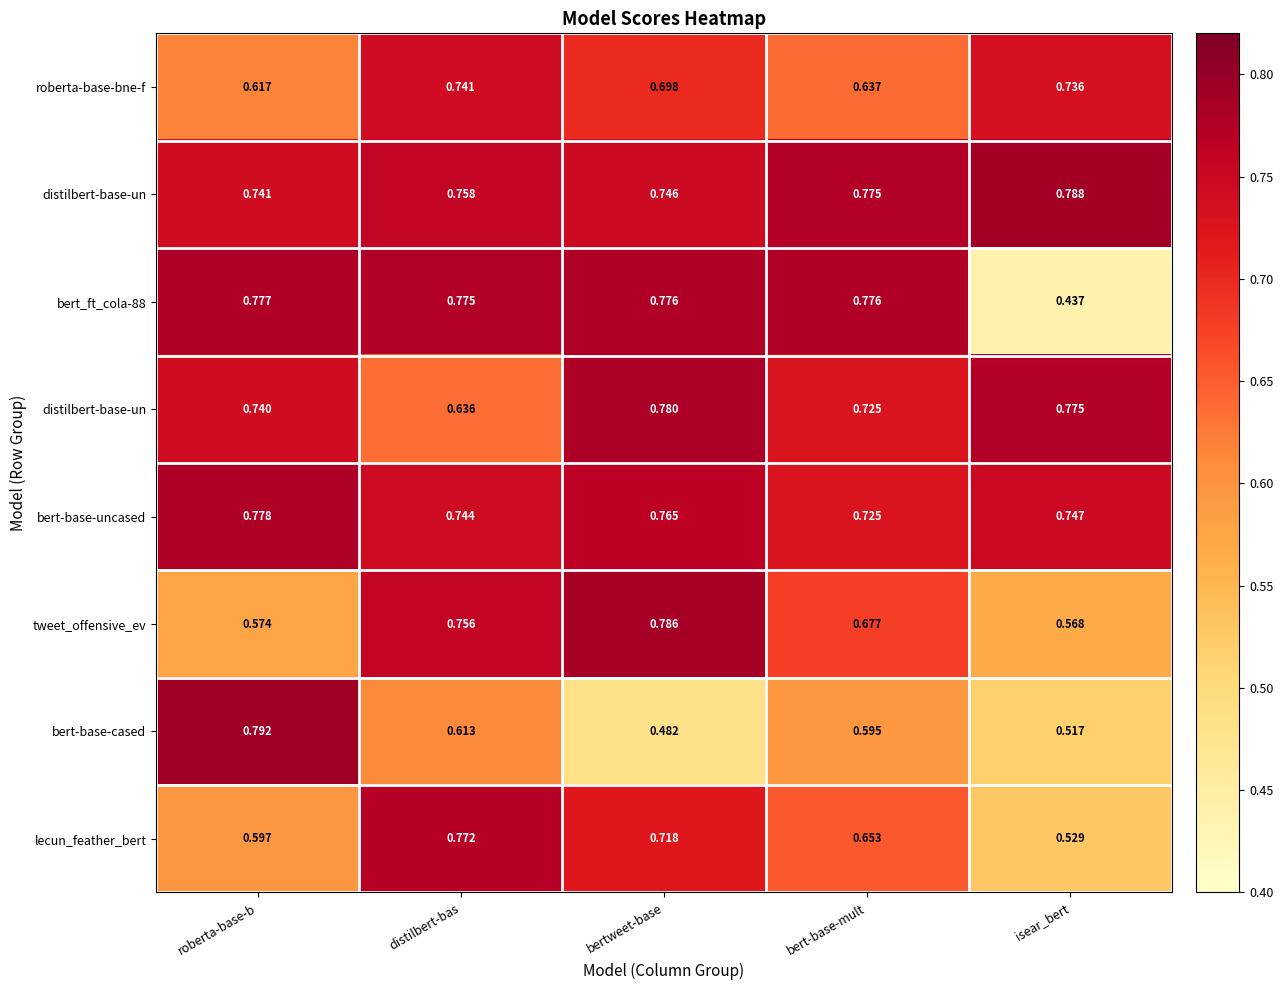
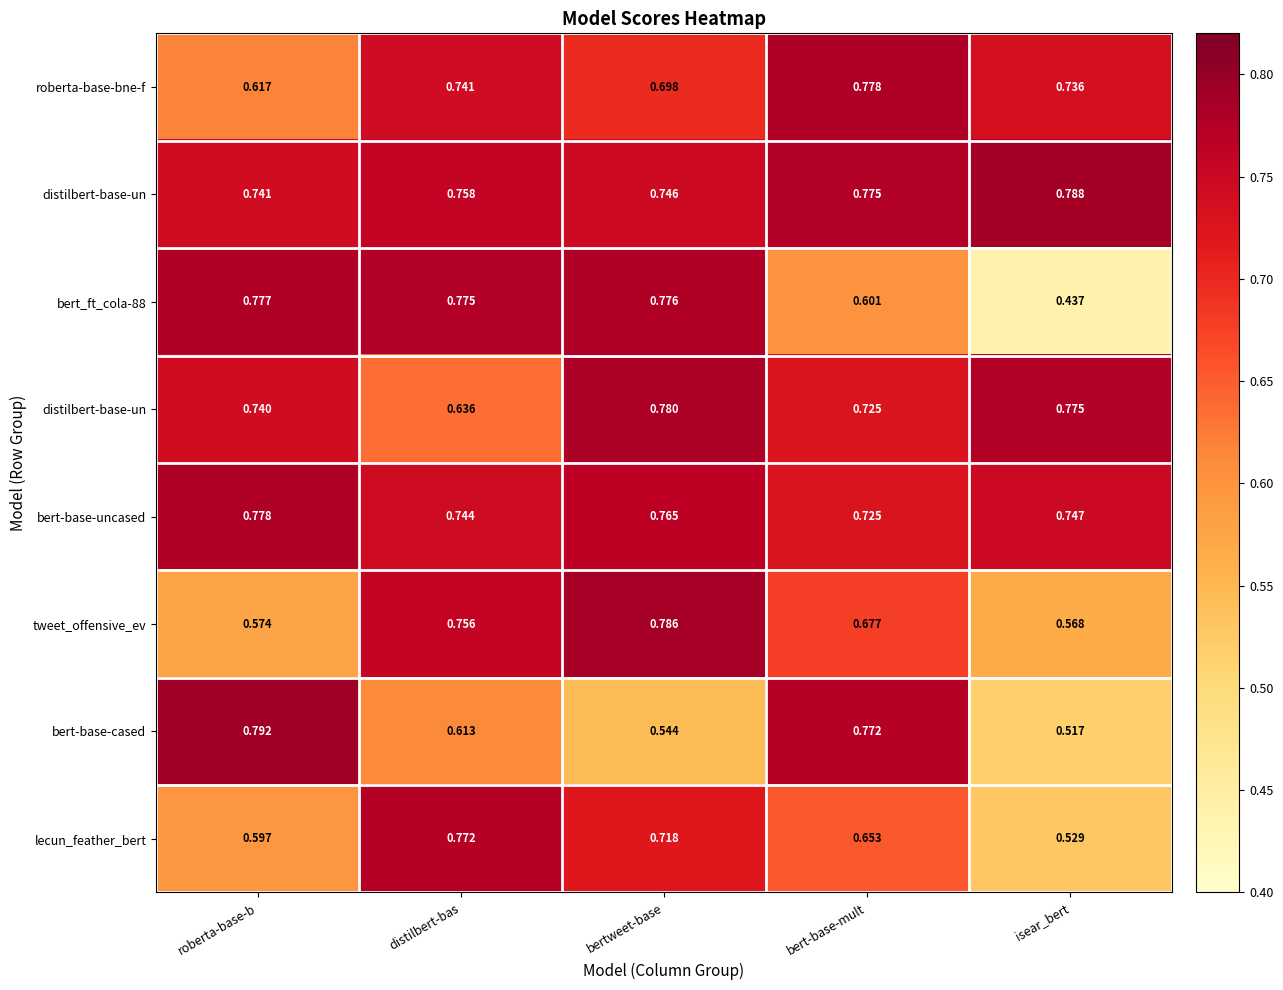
roberta-base-bne-f, bert-base-mult: 0.637 -> 0.778
bert_ft_cola-88, bert-base-mult: 0.776 -> 0.601
bert-base-cased, bertweet-base: 0.482 -> 0.544
bert-base-cased, bert-base-mult: 0.595 -> 0.772
